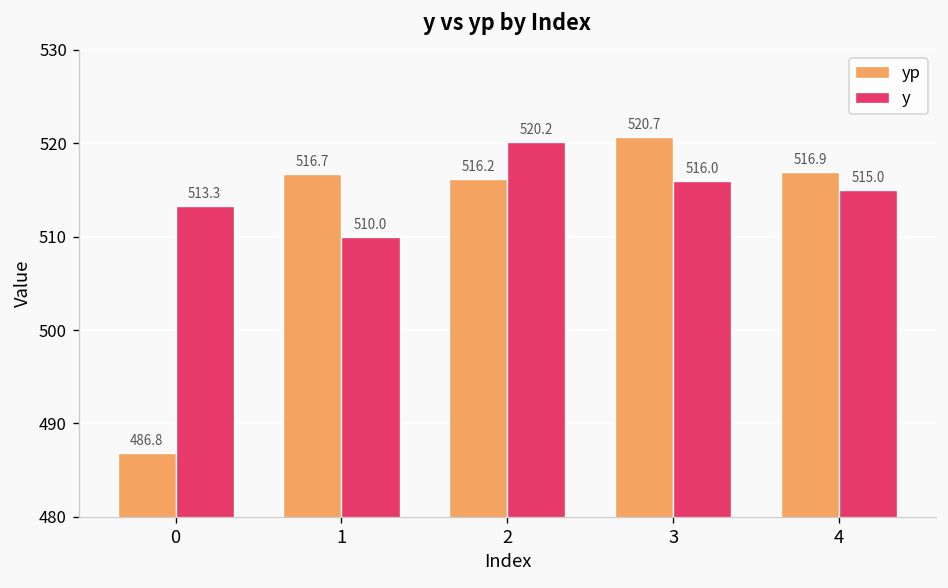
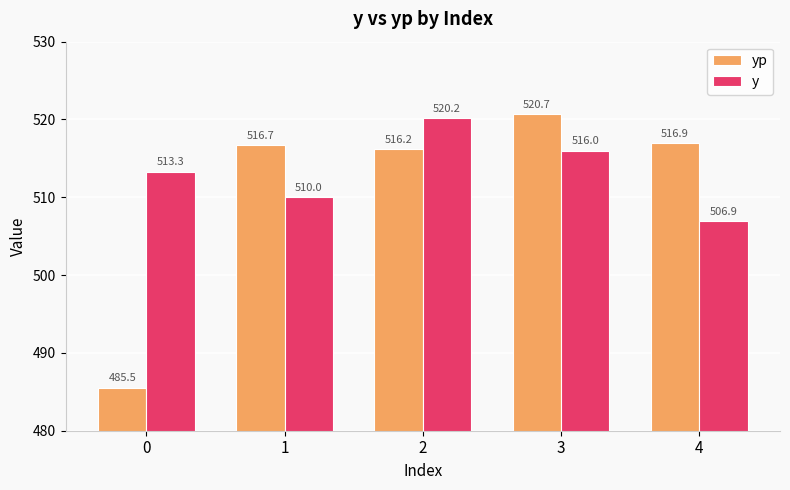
yp, 0: 486.8 -> 485.5
y, 4: 515.0 -> 506.9
